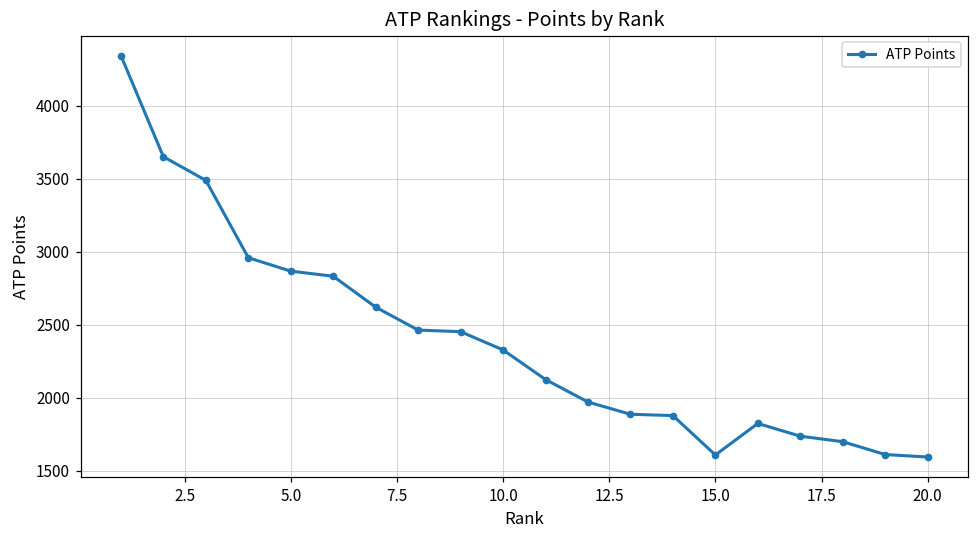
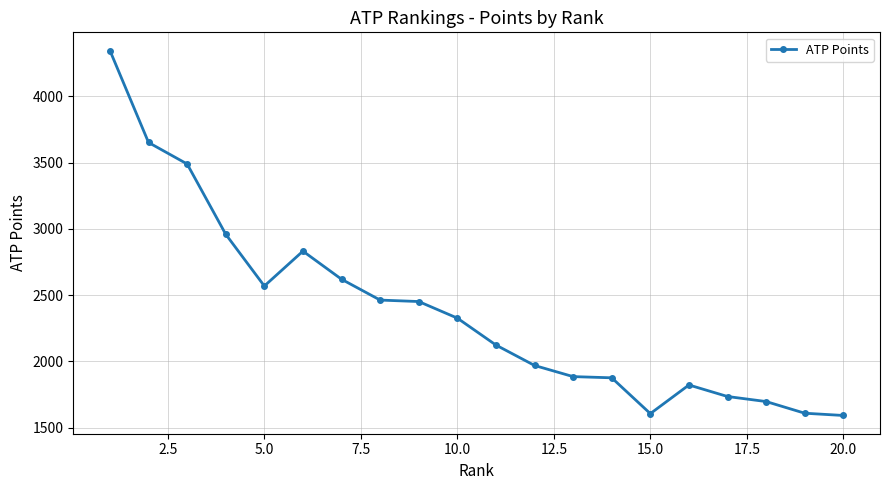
5.0: 2870 -> 2570
